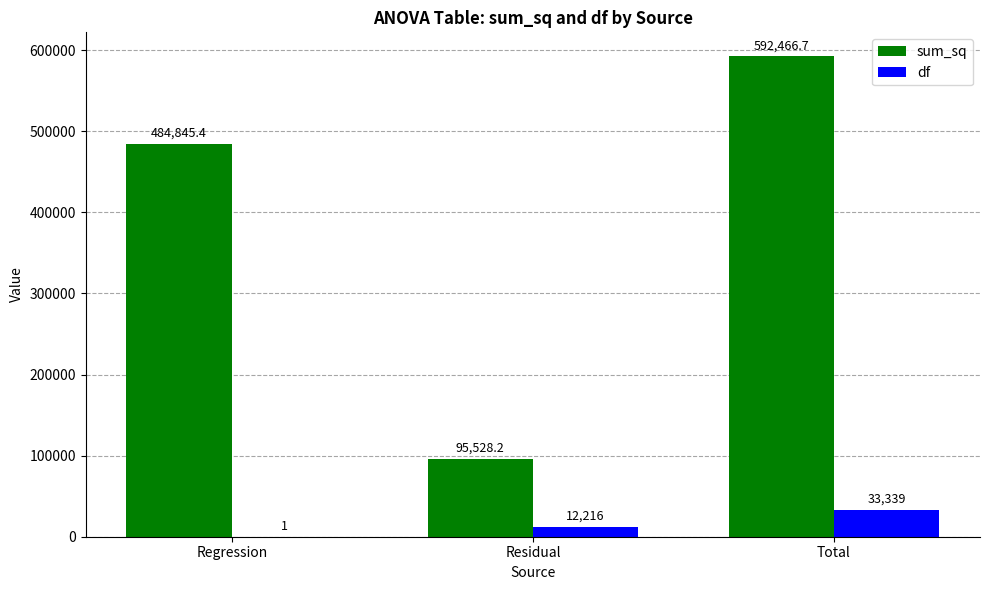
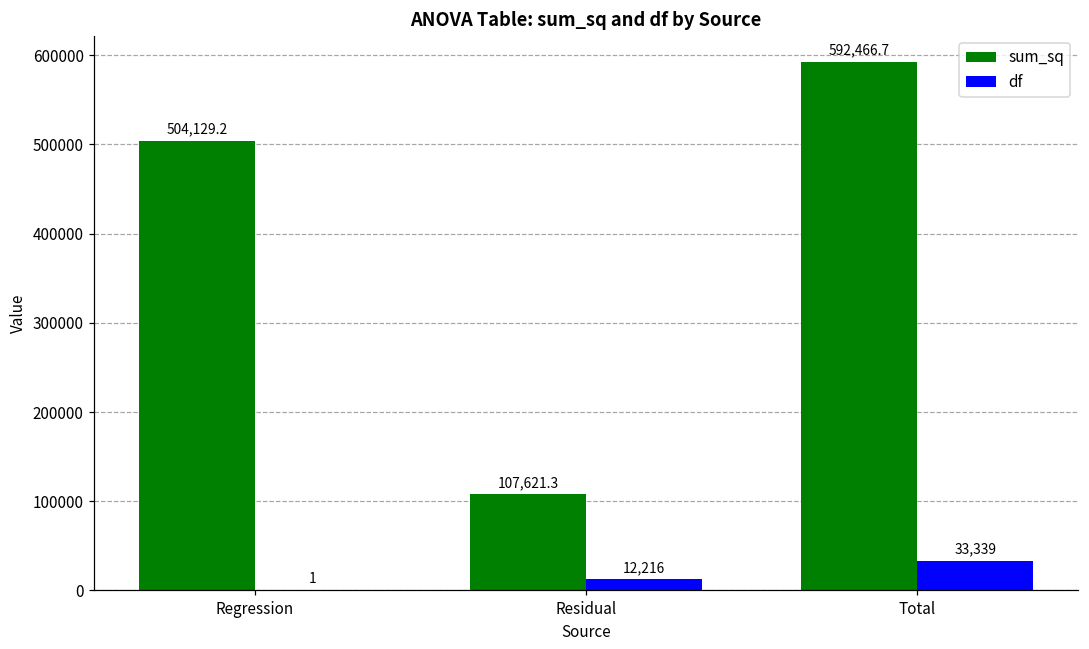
sum_sq, Regression: 484,845.4 -> 504,129.2
sum_sq, Residual: 95,528.2 -> 107,621.3
